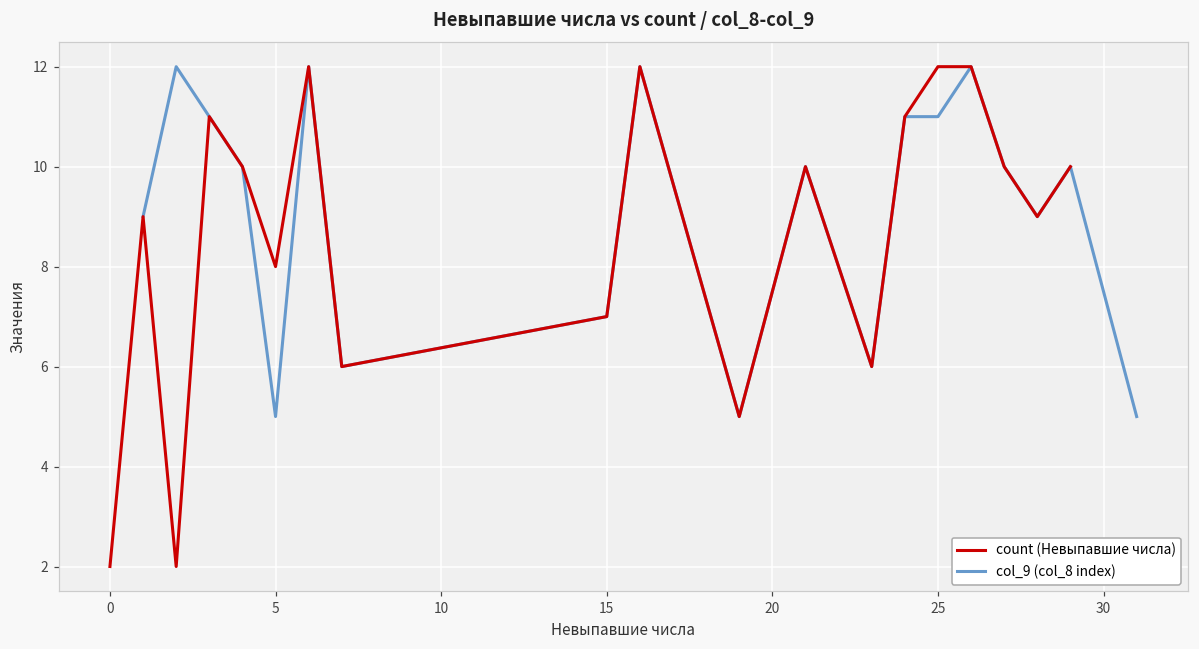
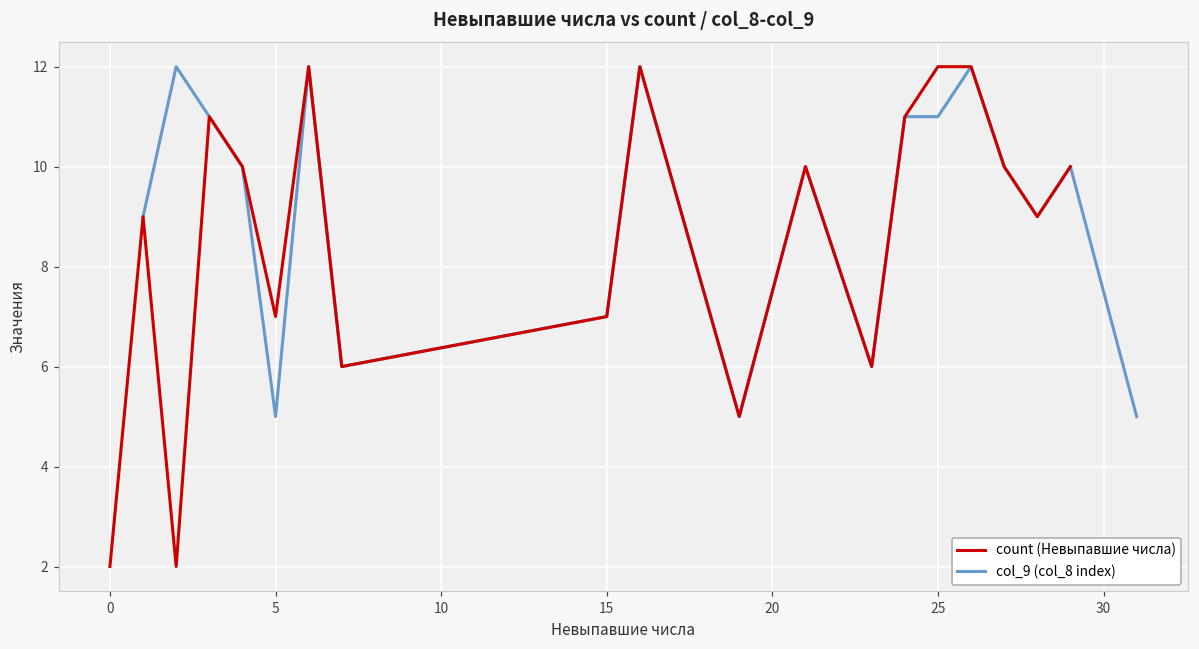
count (Невыпавшие числа), 5: 8 -> 7
